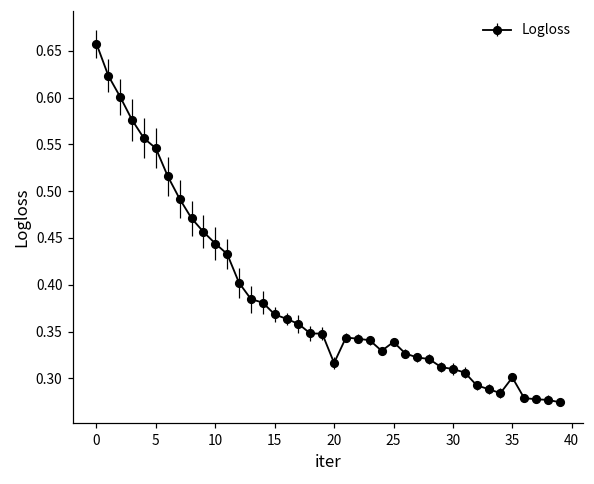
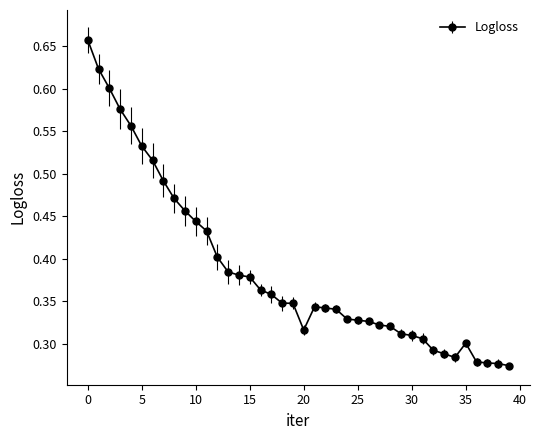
5: 0.55 -> 0.53
15: 0.37 -> 0.38
25: 0.34 -> 0.33
